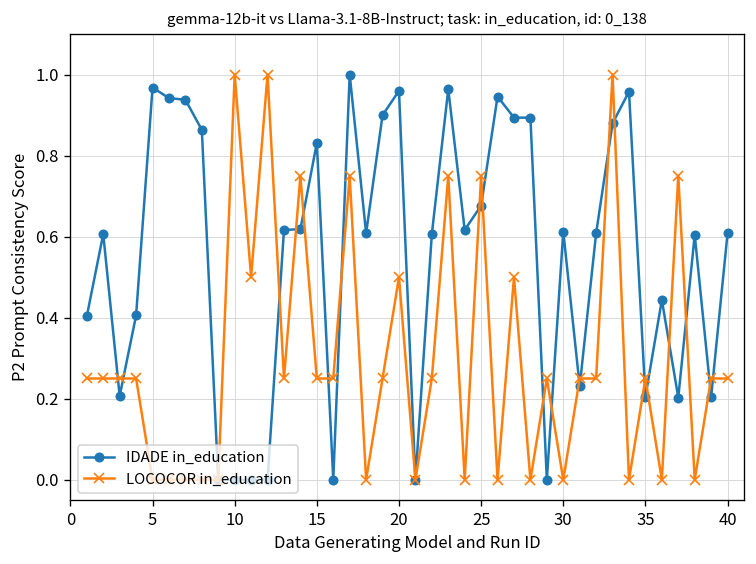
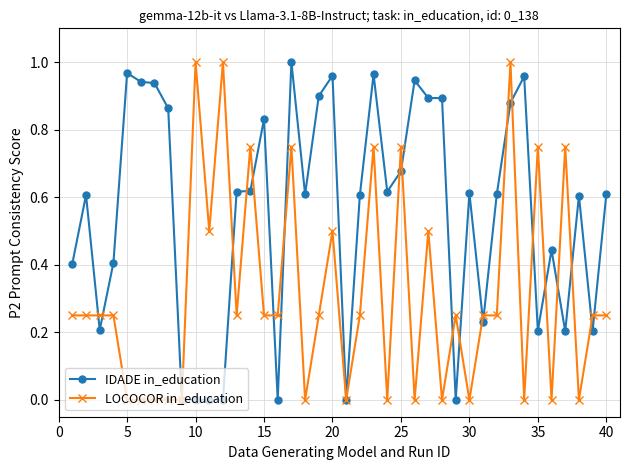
LOCOCOR in_education, 35: 0.25 -> 0.75
